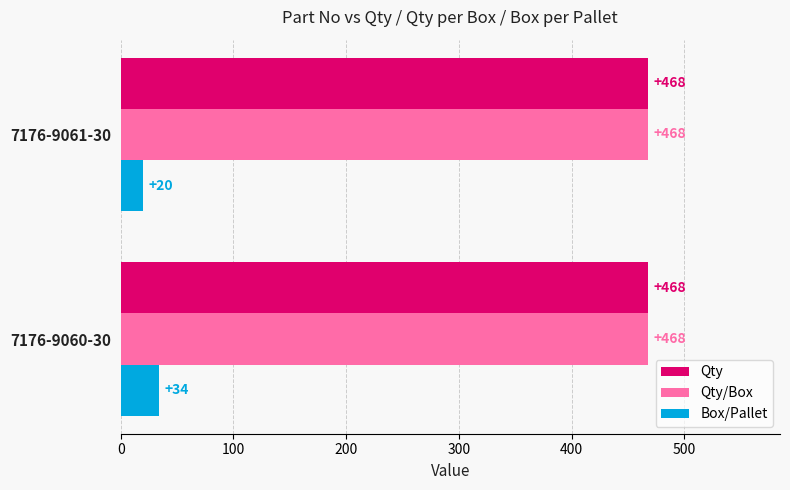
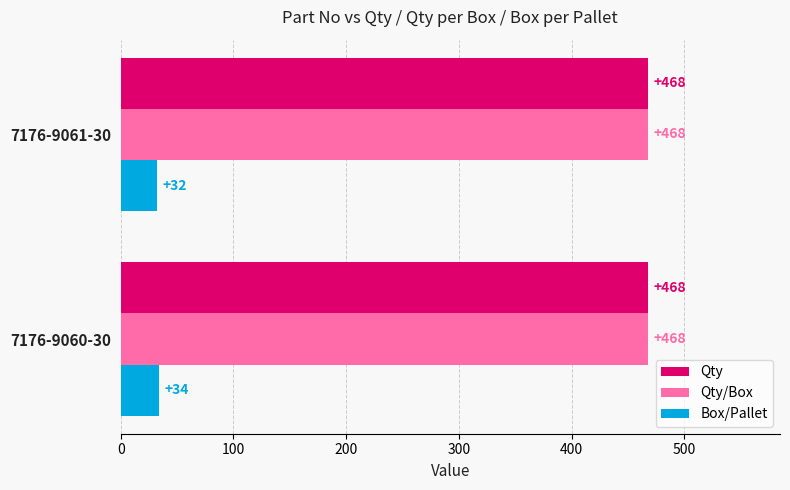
Box/Pallet, 7176-9061-30: +20 -> +32
